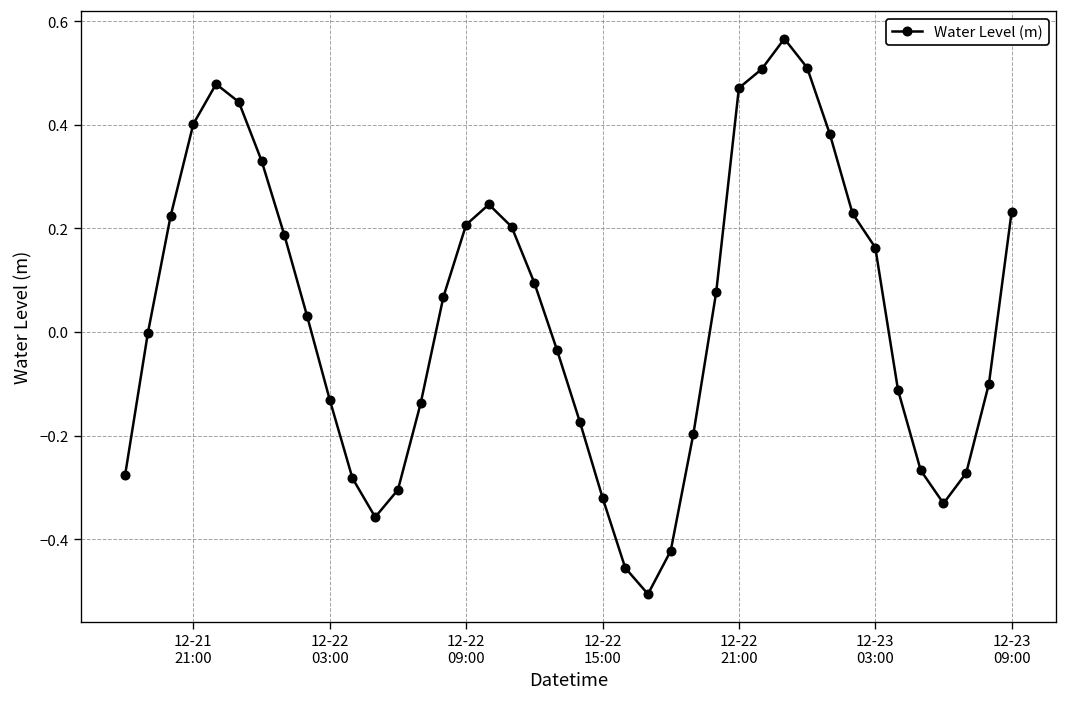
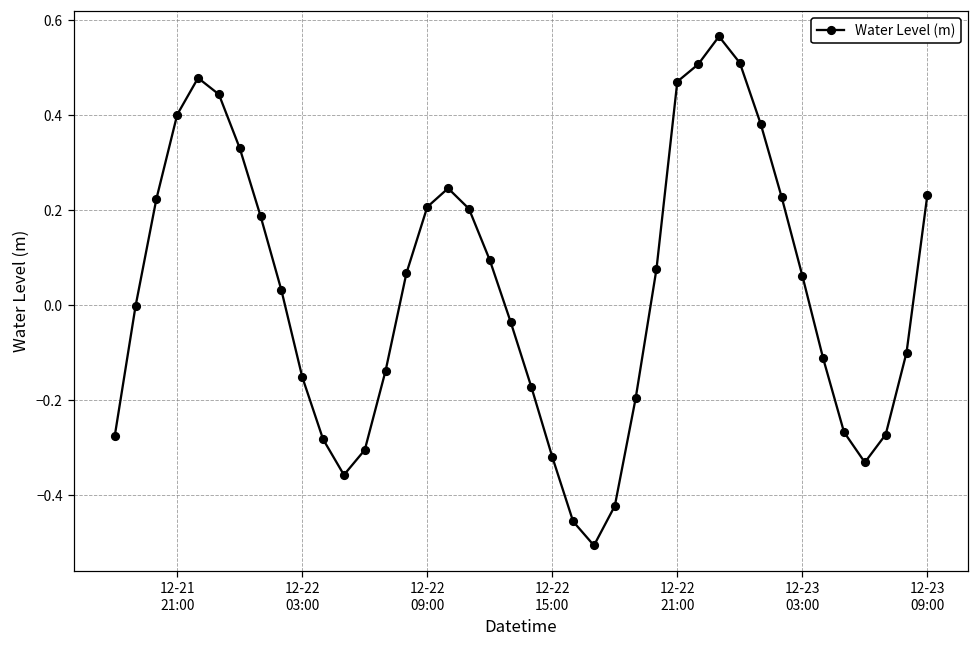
12-22 03:00: -0.13 -> -0.15
12-23 03:00: 0.16 -> 0.06
